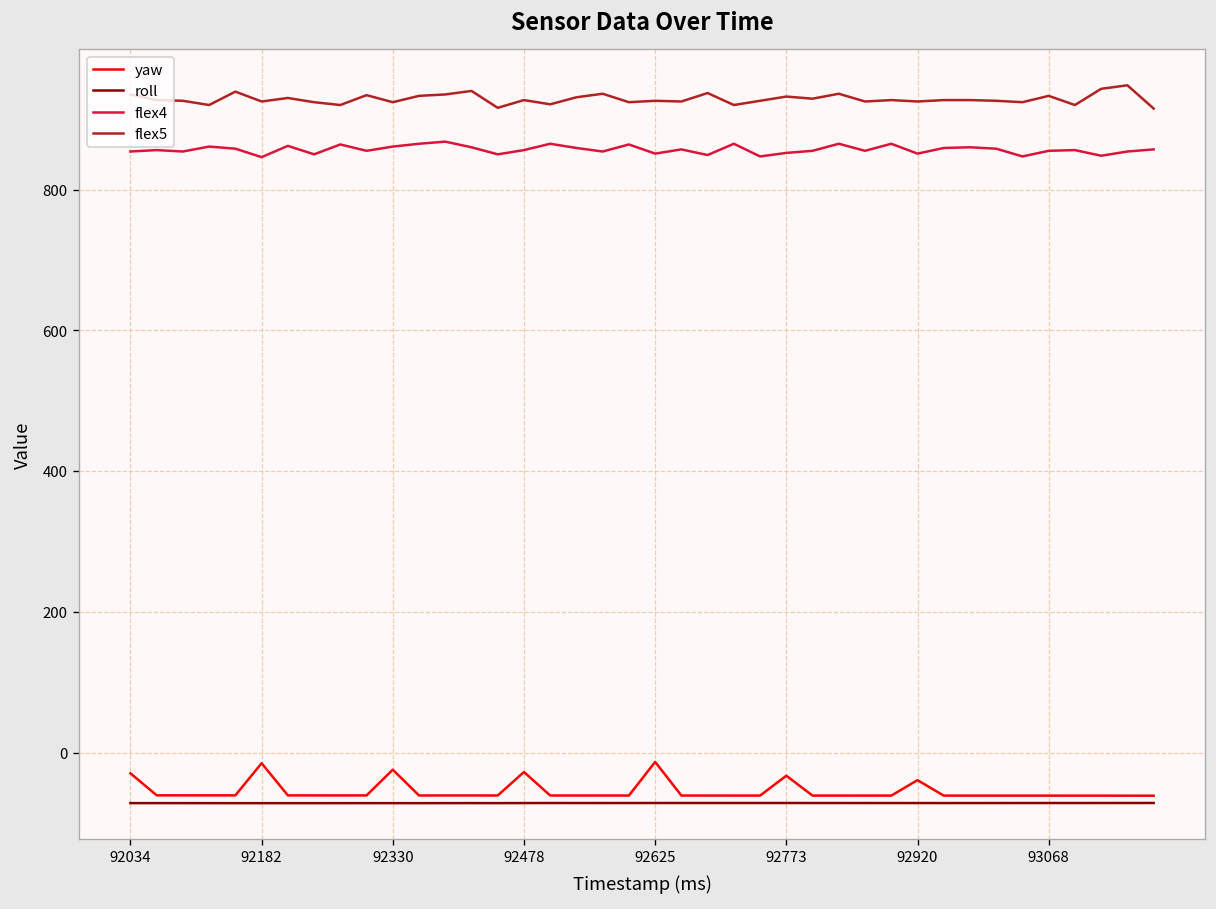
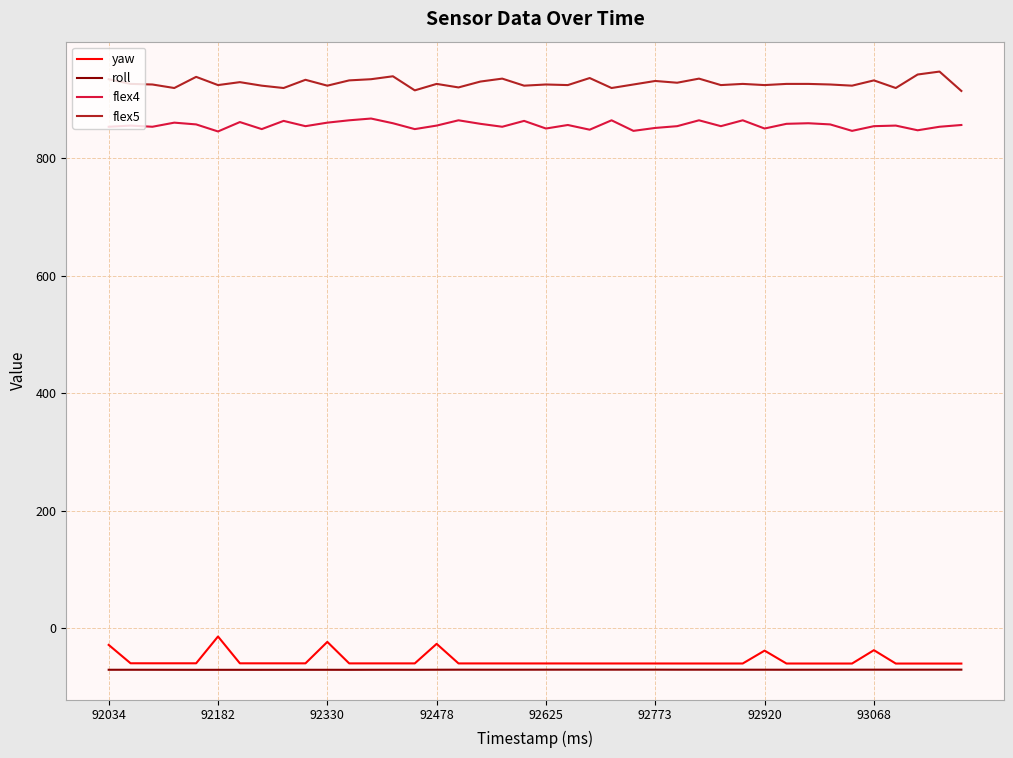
yaw, 92625: -10 -> -60
yaw, 92773: -30 -> -60
yaw, 93068: -60 -> -40
